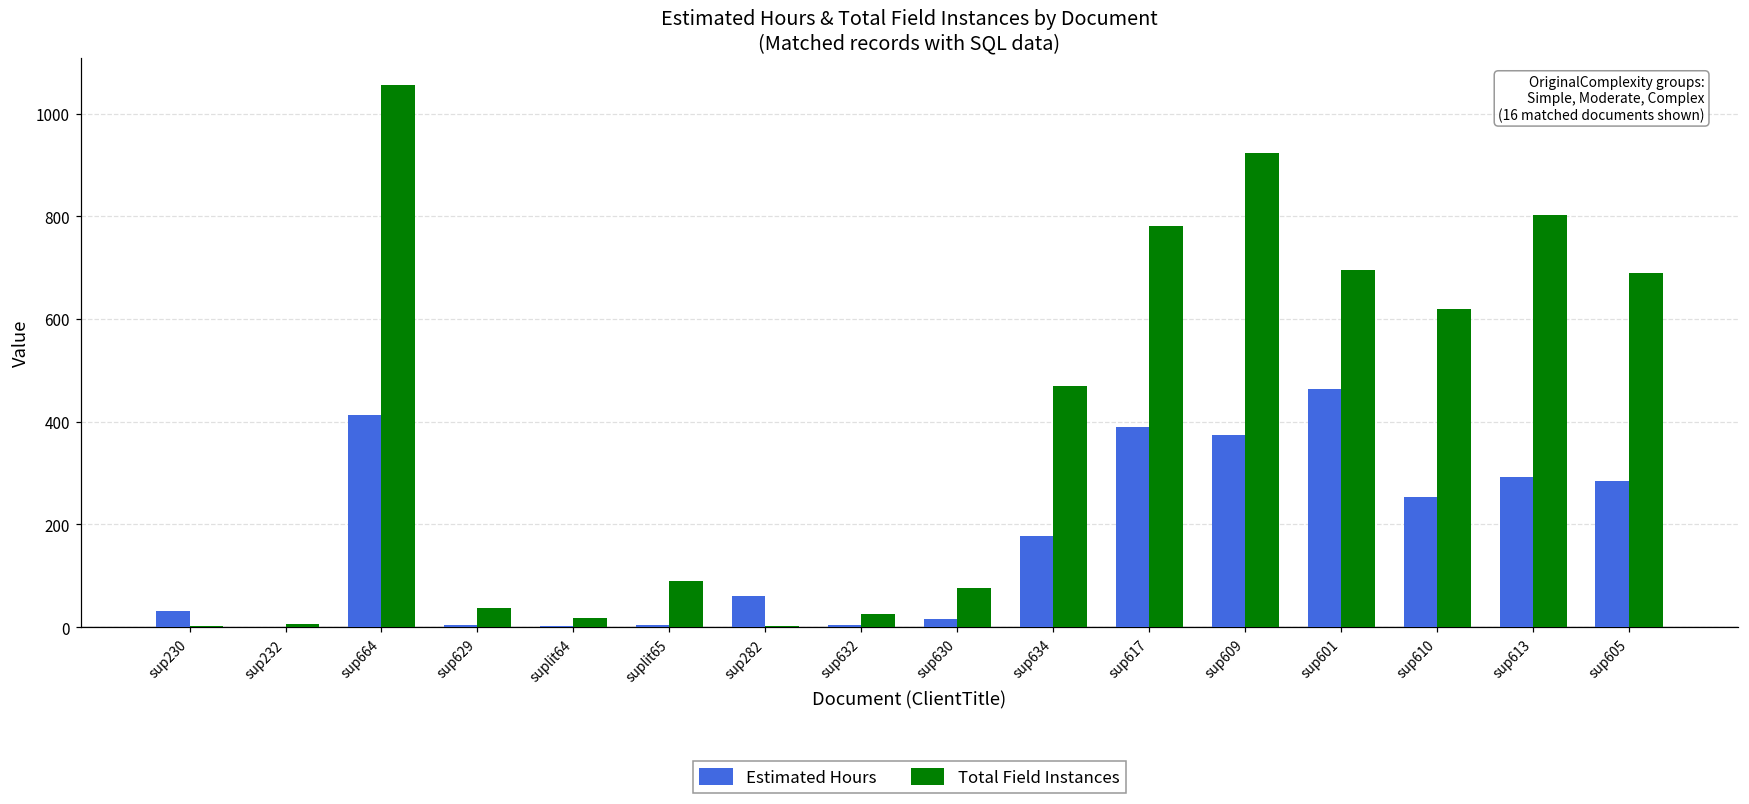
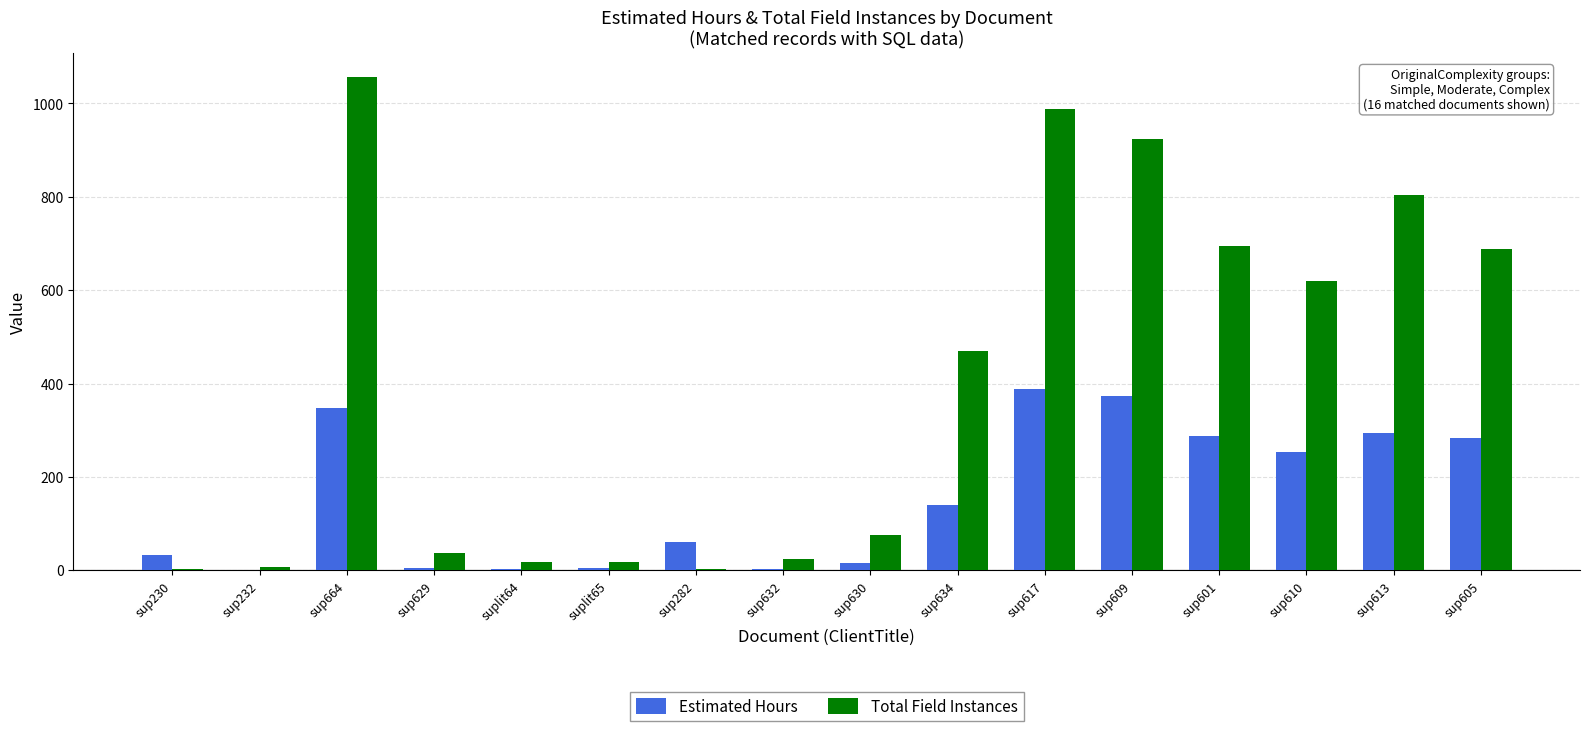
Estimated Hours, sup664: 410 -> 350
Total Field Instances, suplit65: 90 -> 20
Estimated Hours, sup634: 180 -> 140
Total Field Instances, sup617: 780 -> 990
Estimated Hours, sup601: 460 -> 290
